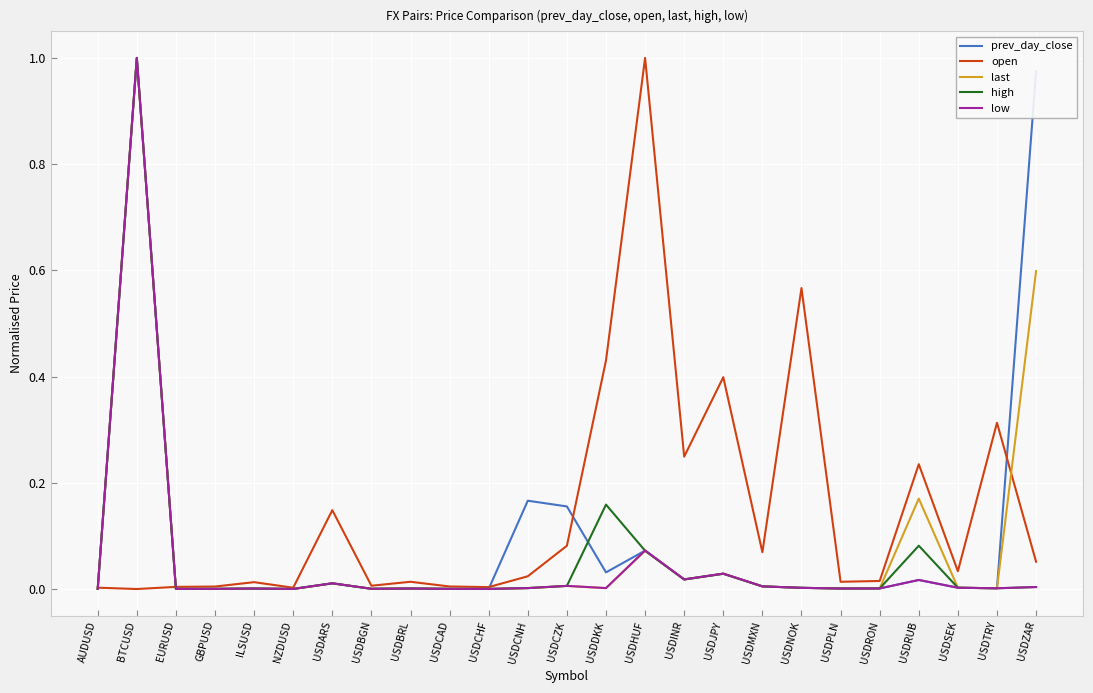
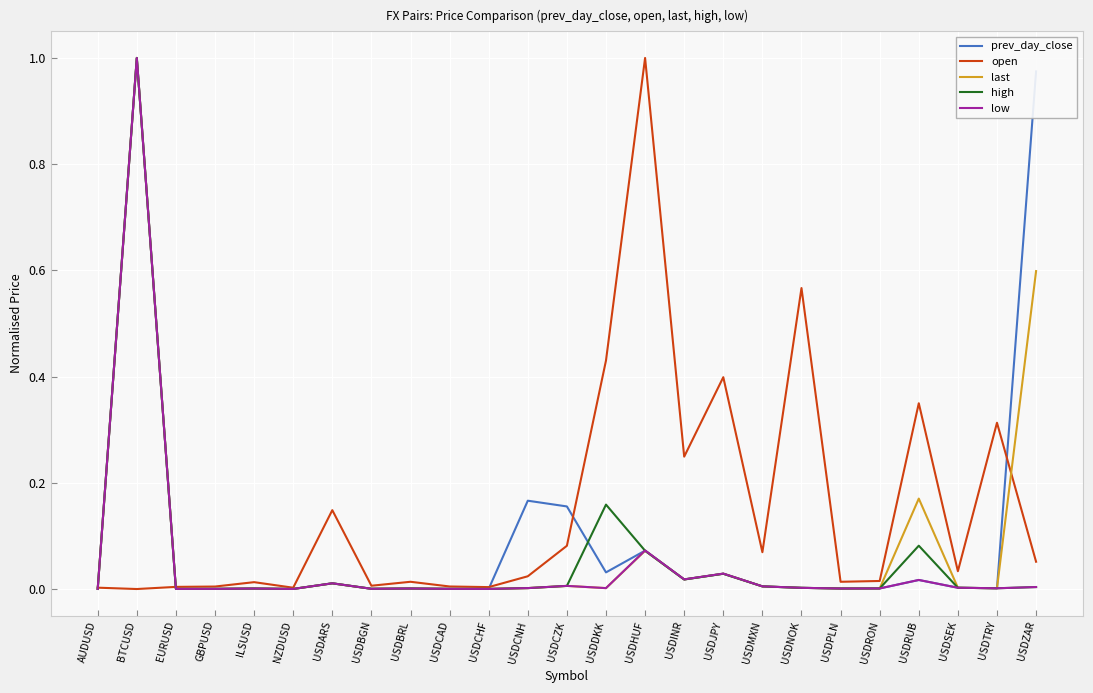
open, USDRUB: 0.23 -> 0.35
